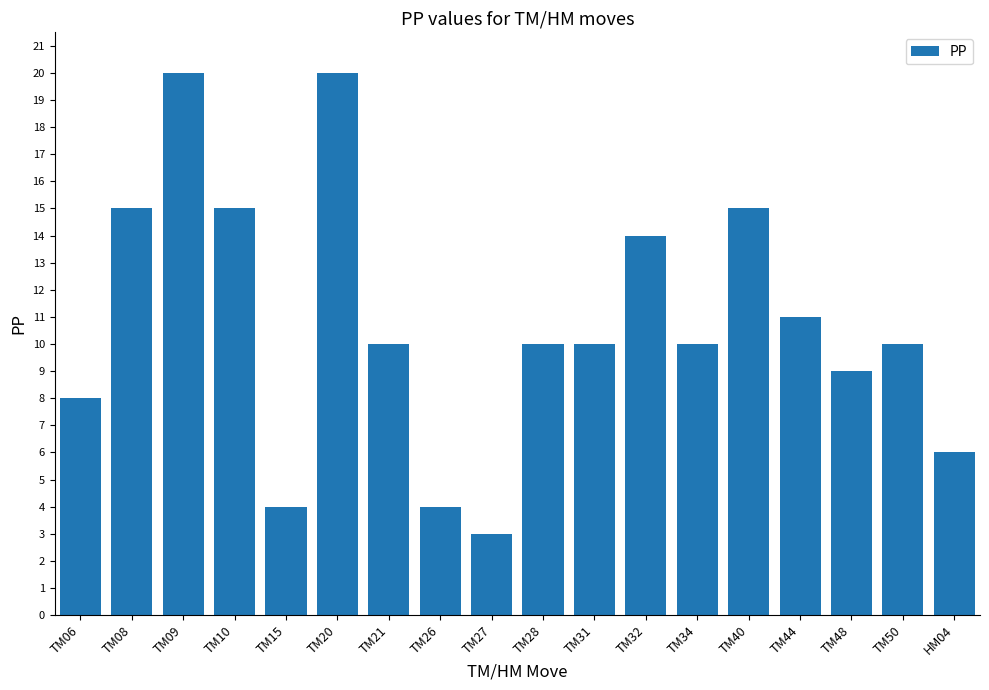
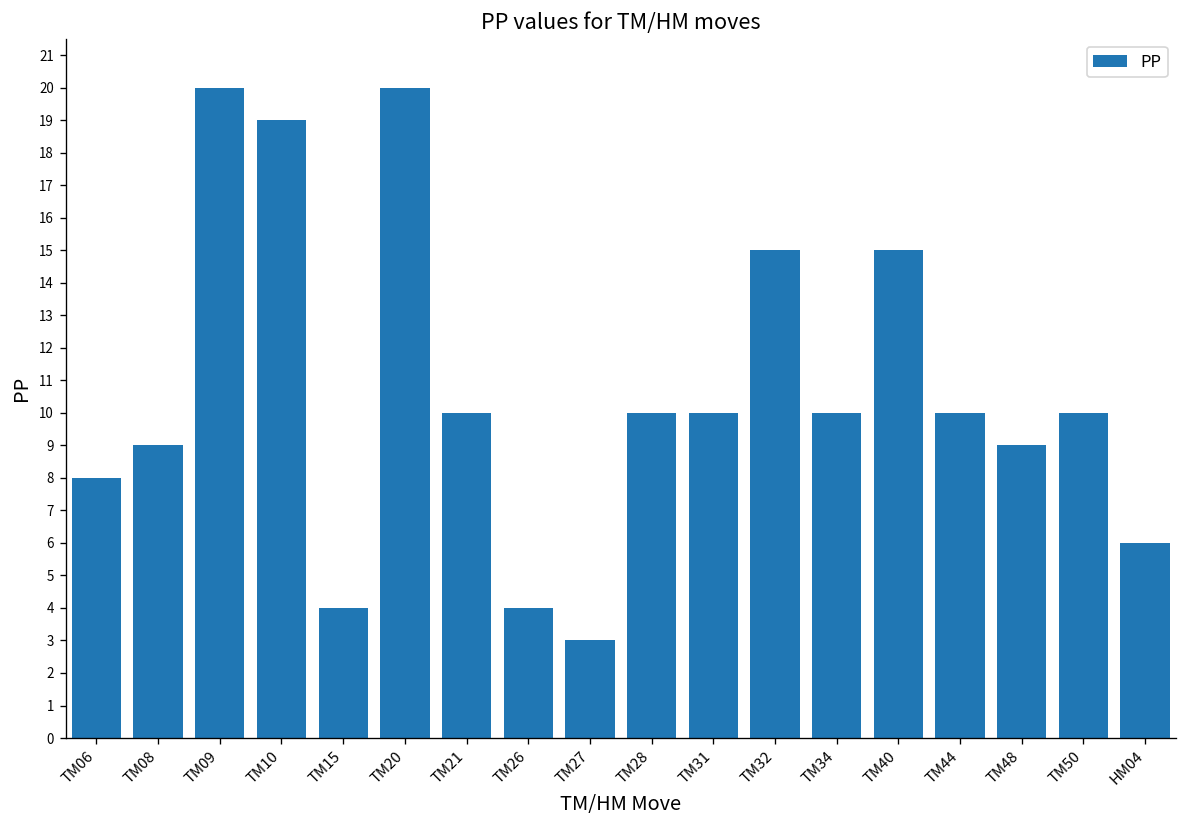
TM08: 15 -> 9
TM10: 15 -> 19
TM32: 14 -> 15
TM44: 11 -> 10
